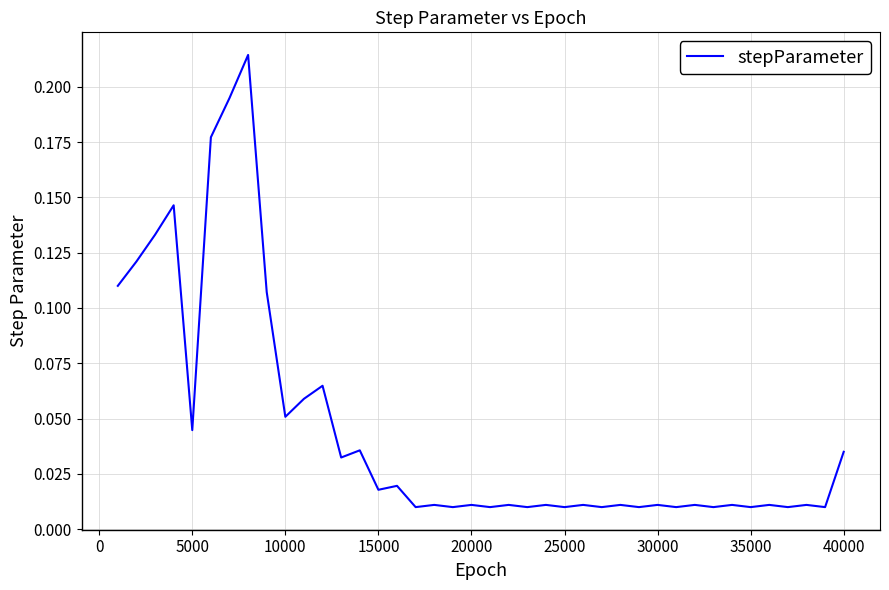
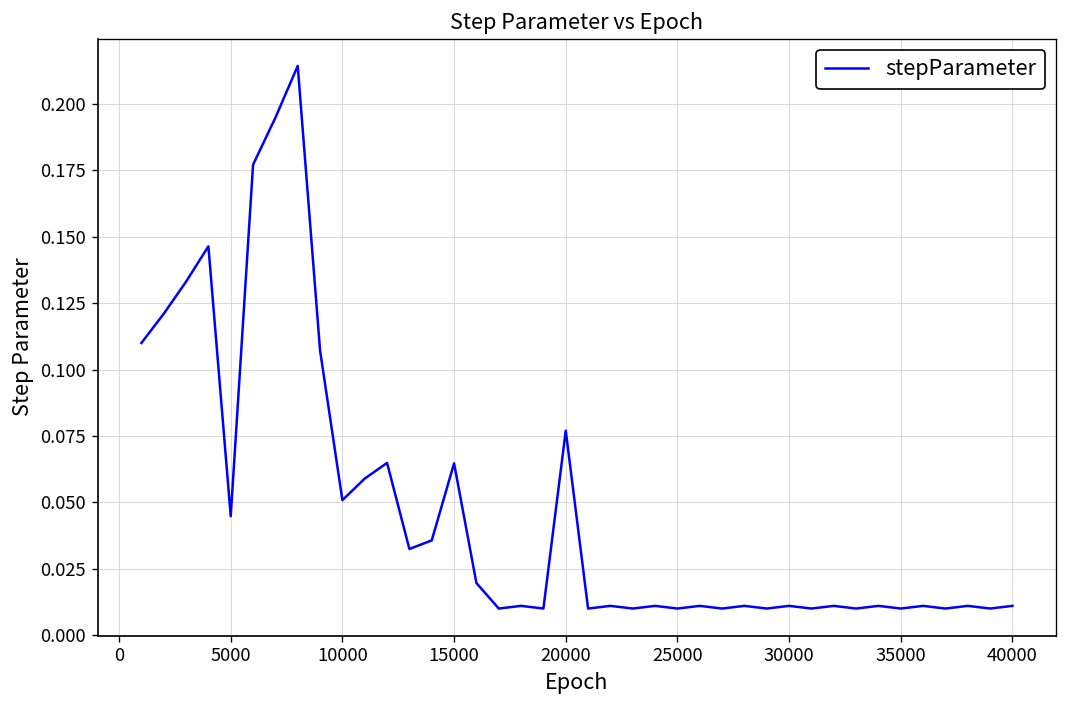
15000: 0.018 -> 0.065
20000: 0.011 -> 0.077
40000: 0.035 -> 0.011
